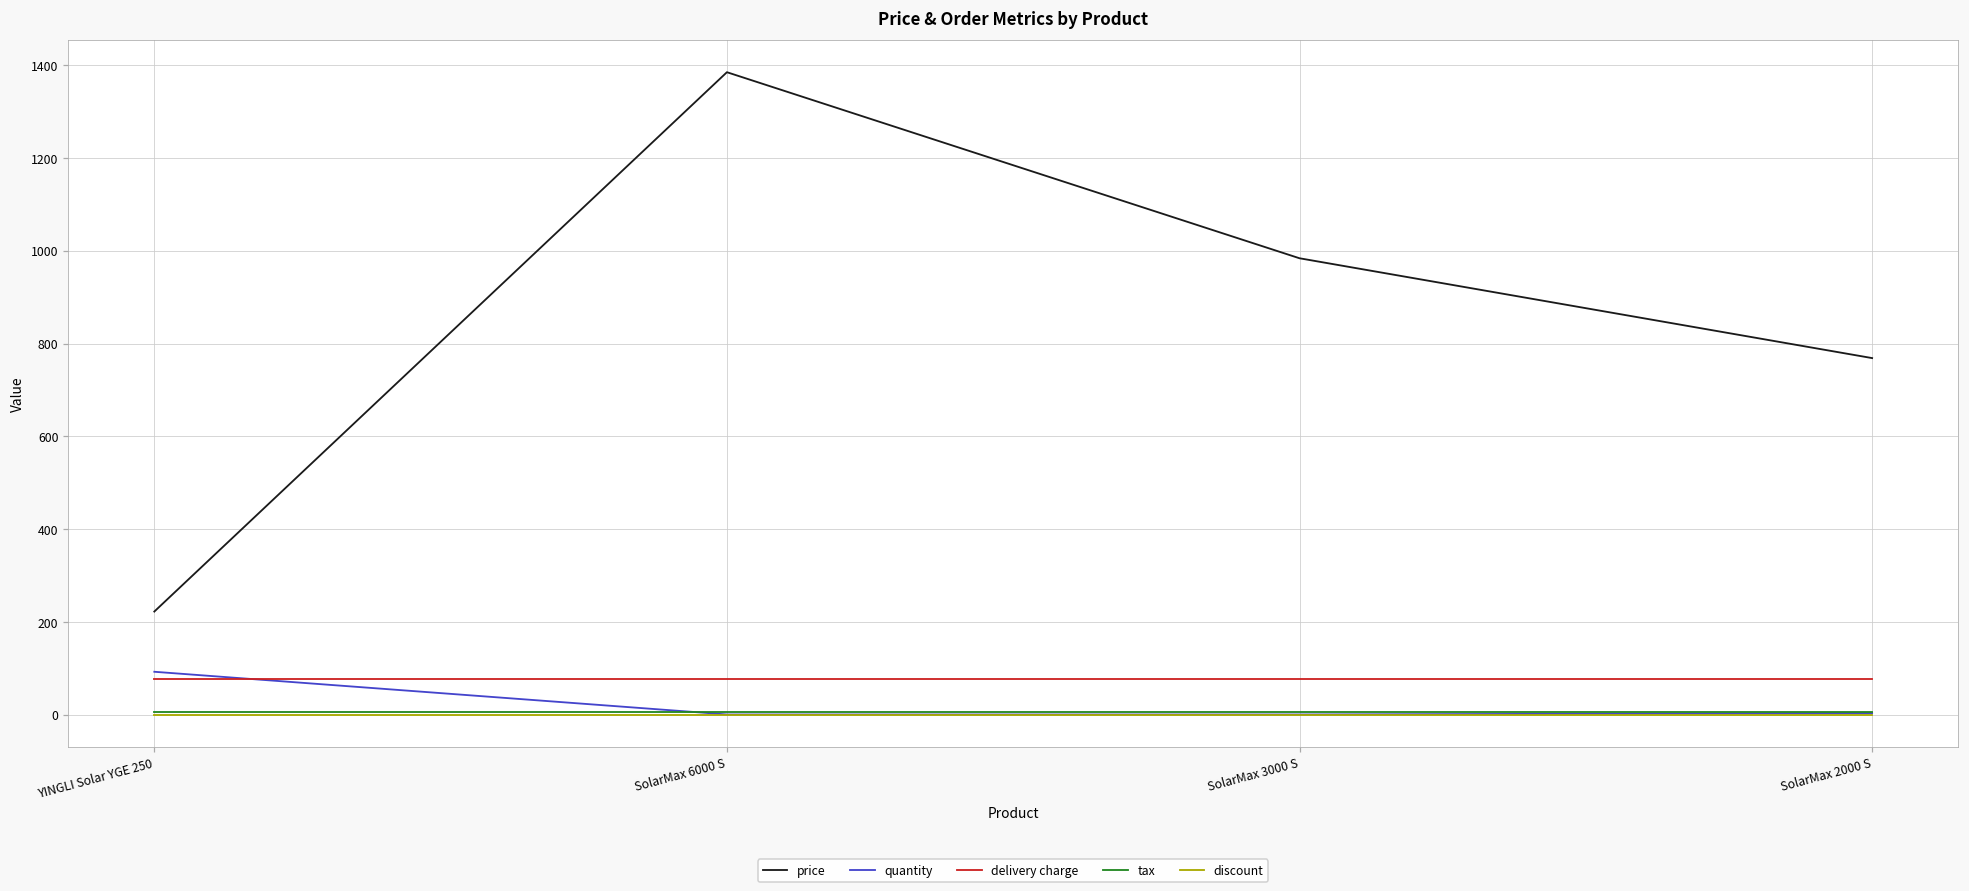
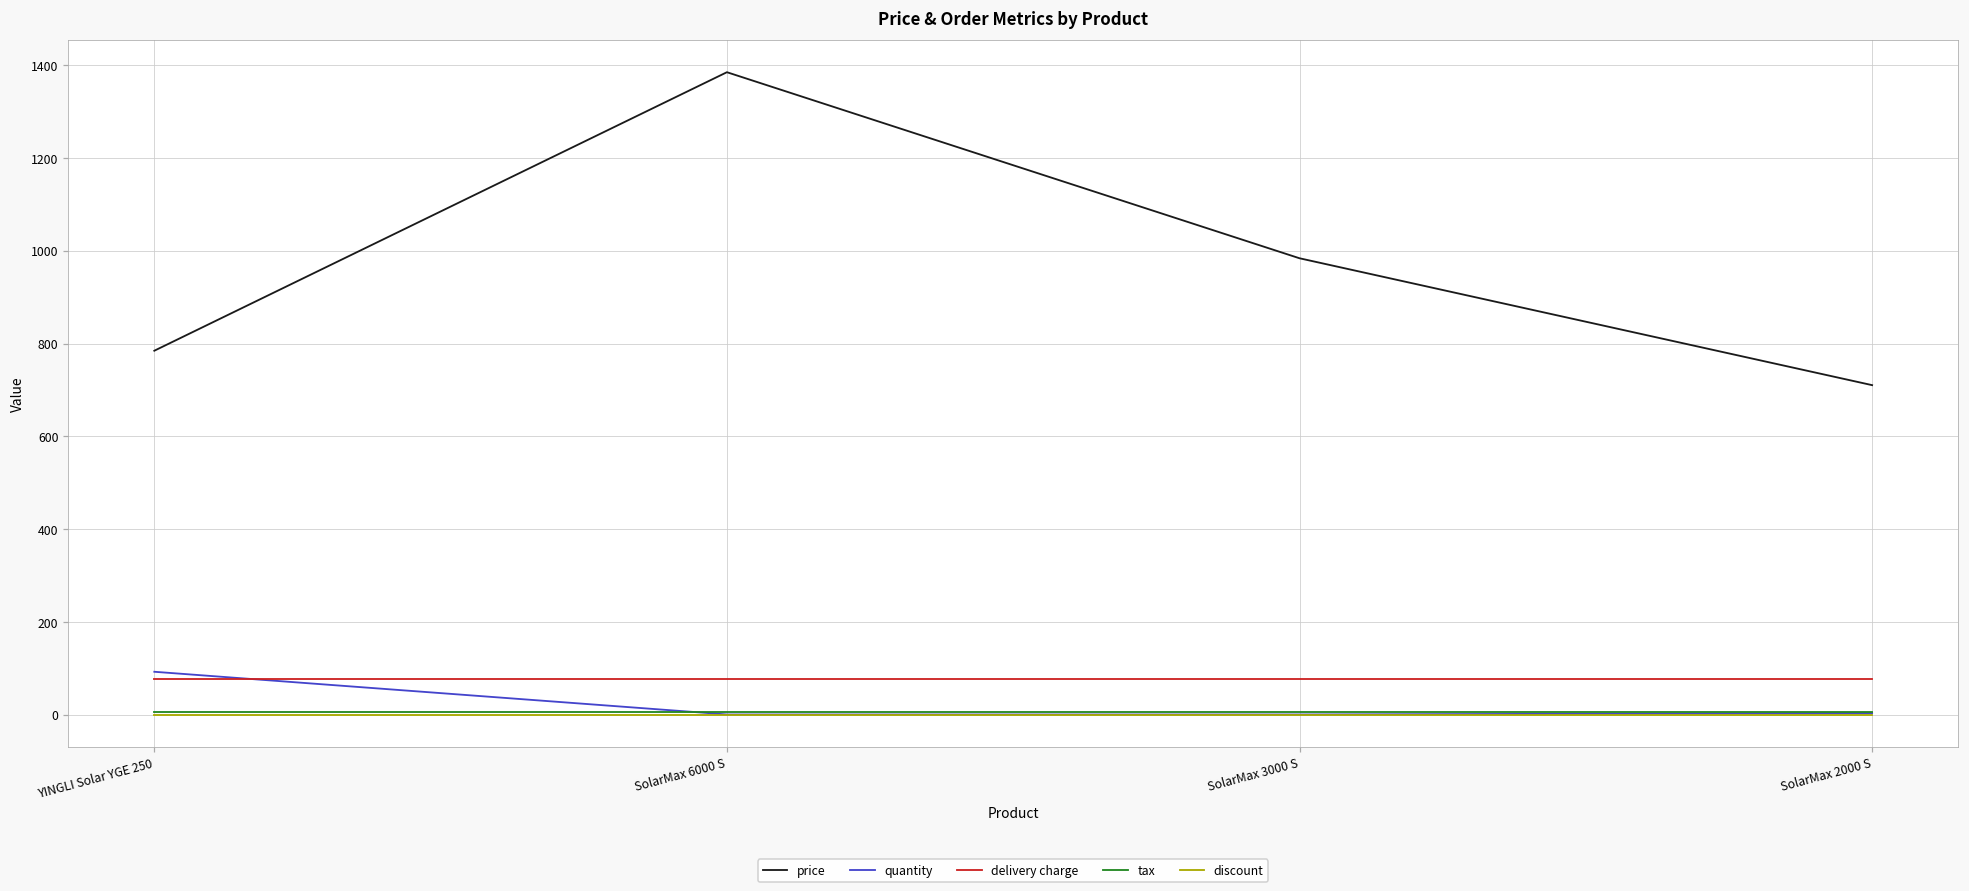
price, YINGLI Solar YGE 250: 220 -> 780
price, SolarMax 2000 S: 770 -> 710
